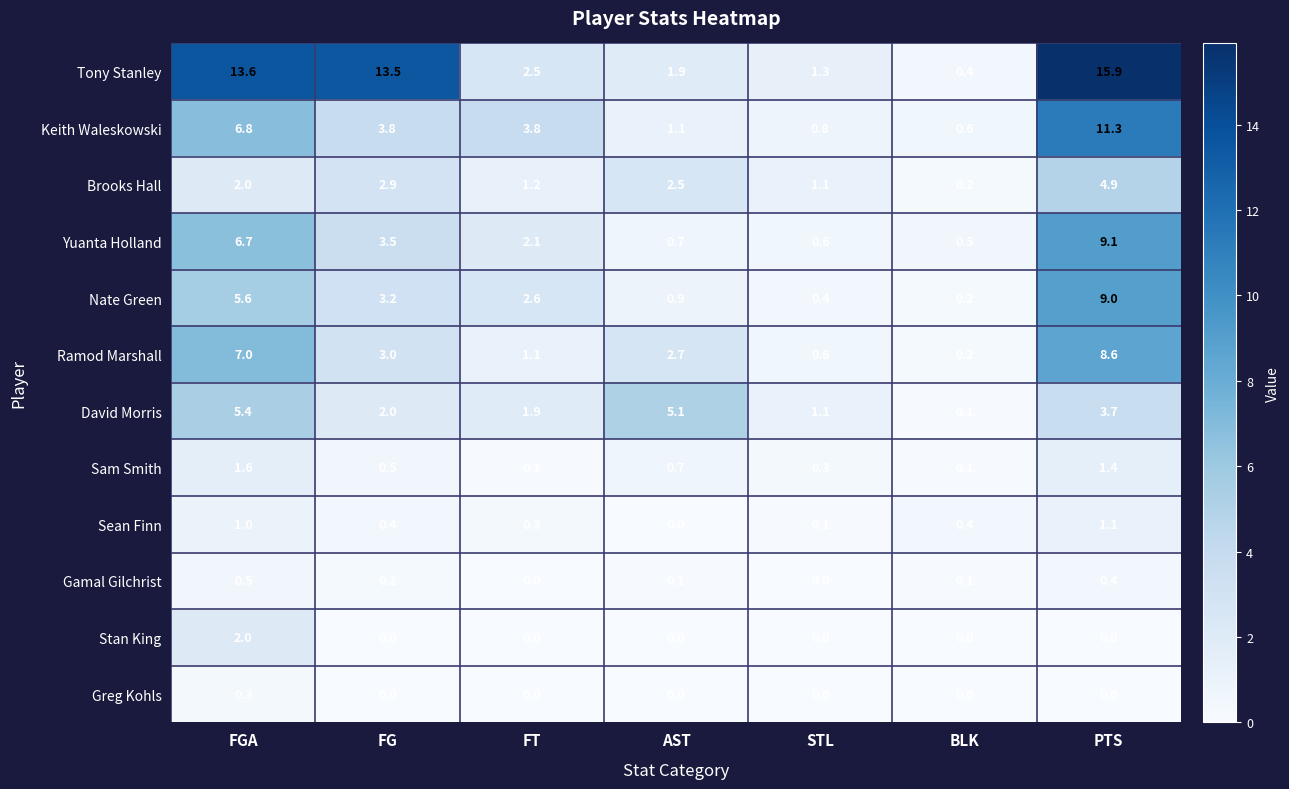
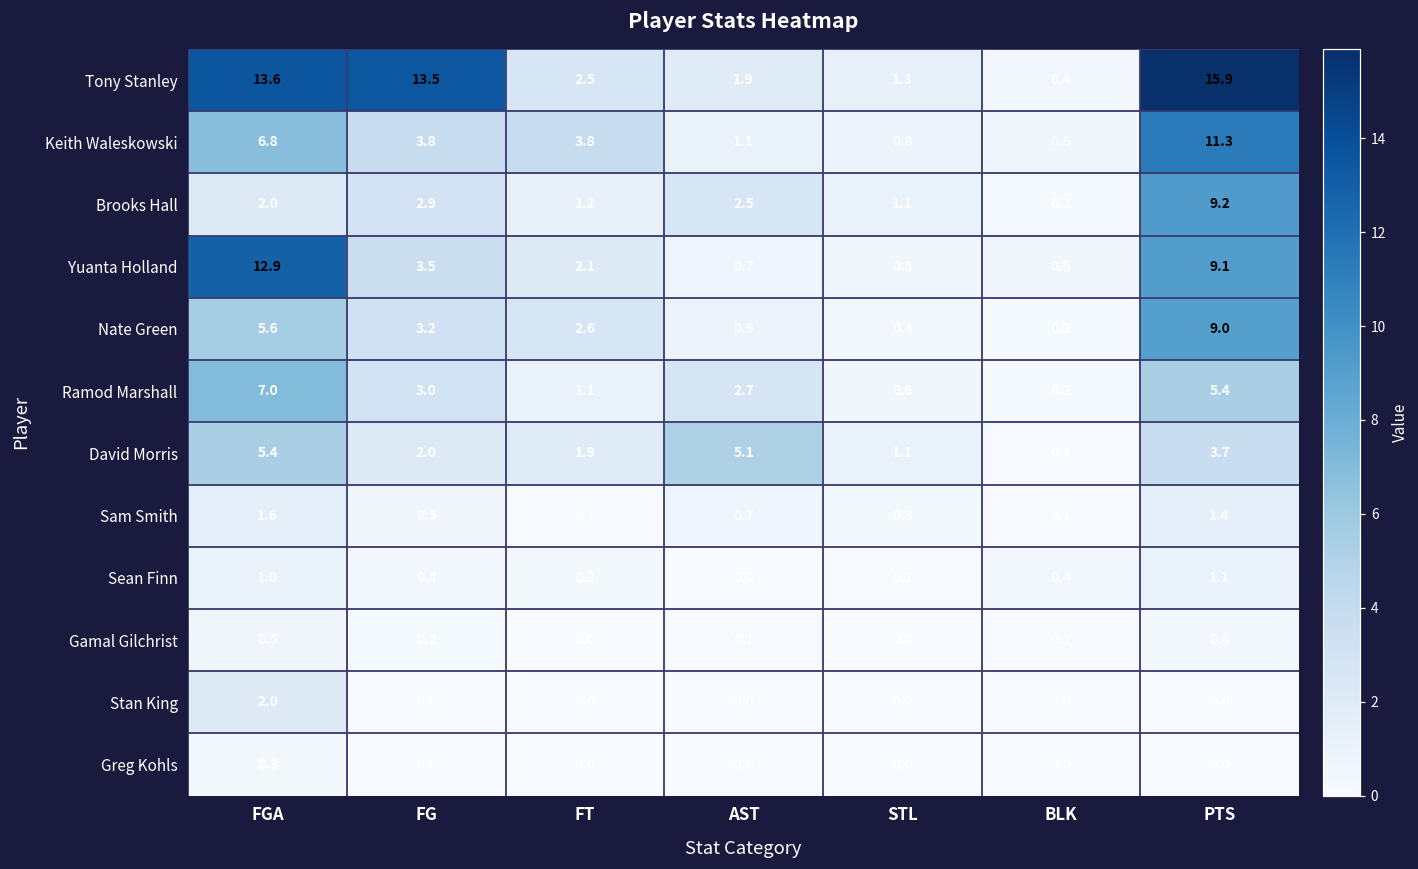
Brooks Hall, PTS: 4.9 -> 9.2
Yuanta Holland, FGA: 6.7 -> 12.9
Ramod Marshall, PTS: 8.6 -> 5.4
